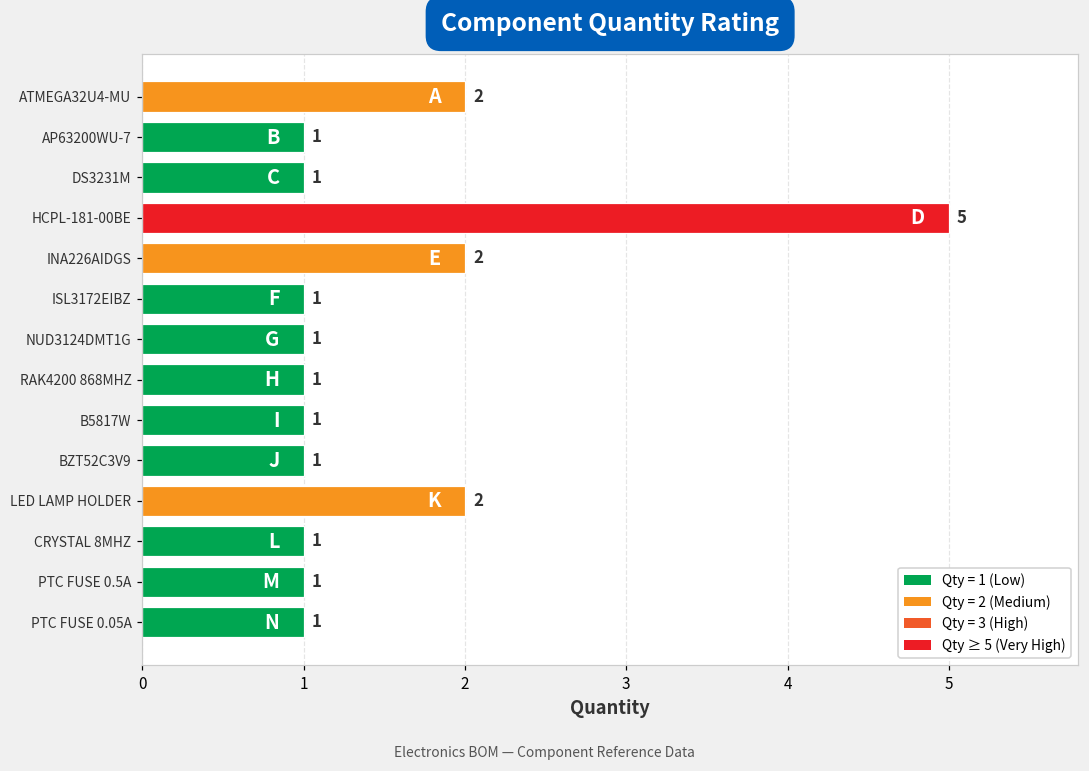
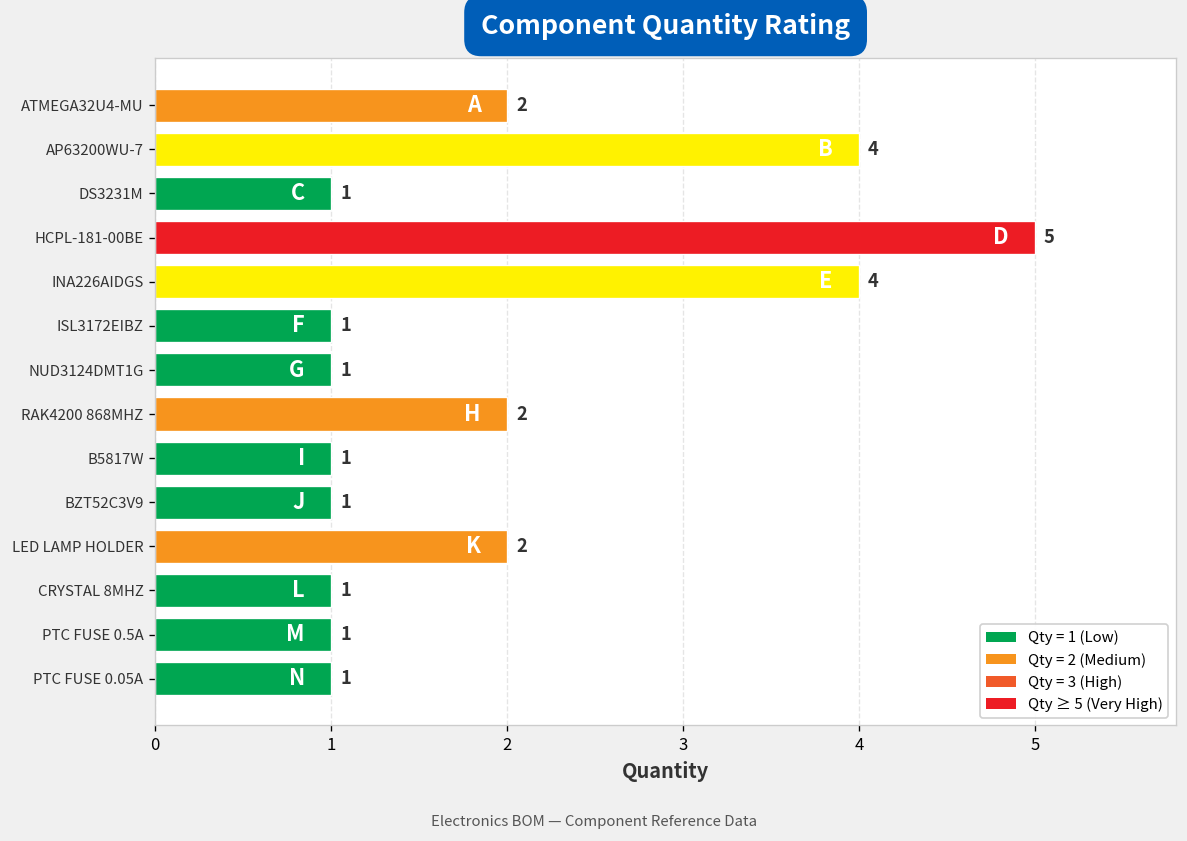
AP63200WU-7: 1 -> 4
INA226AIDGS: 2 -> 4
RAK4200 868MHZ: 1 -> 2
